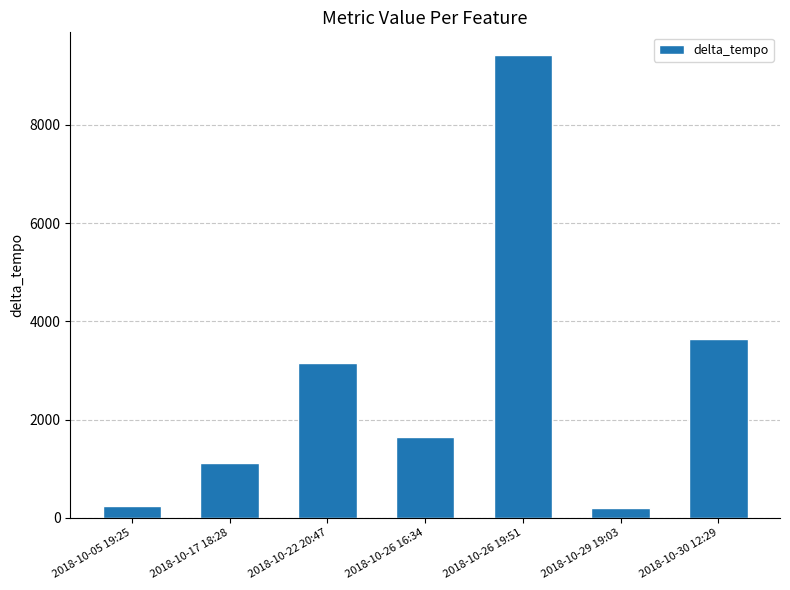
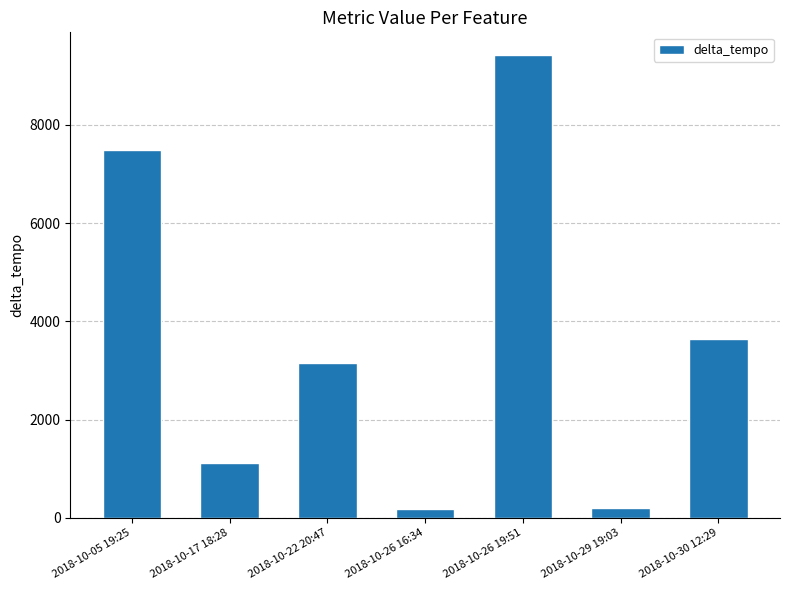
2018-10-05 19:25: 200 -> 7500
2018-10-26 16:34: 1700 -> 200
